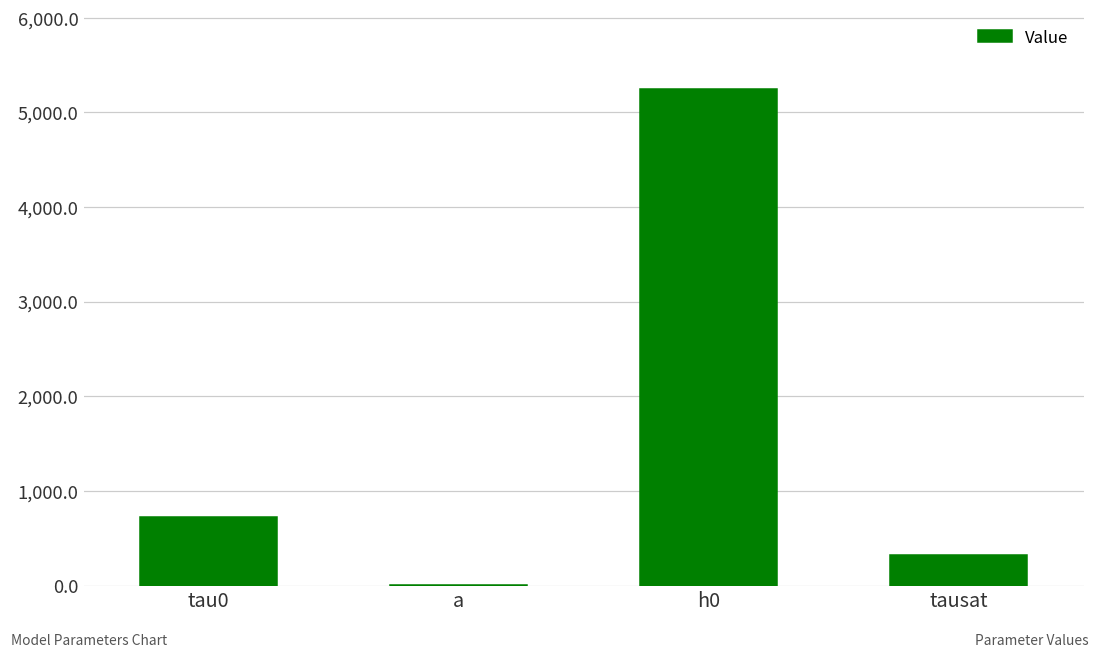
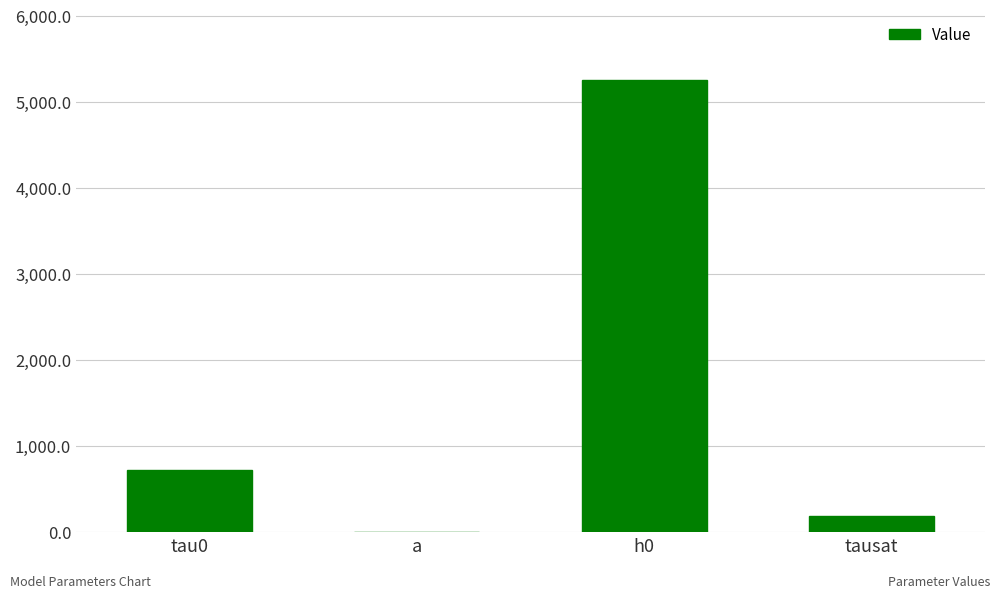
tausat: 300 -> 200
